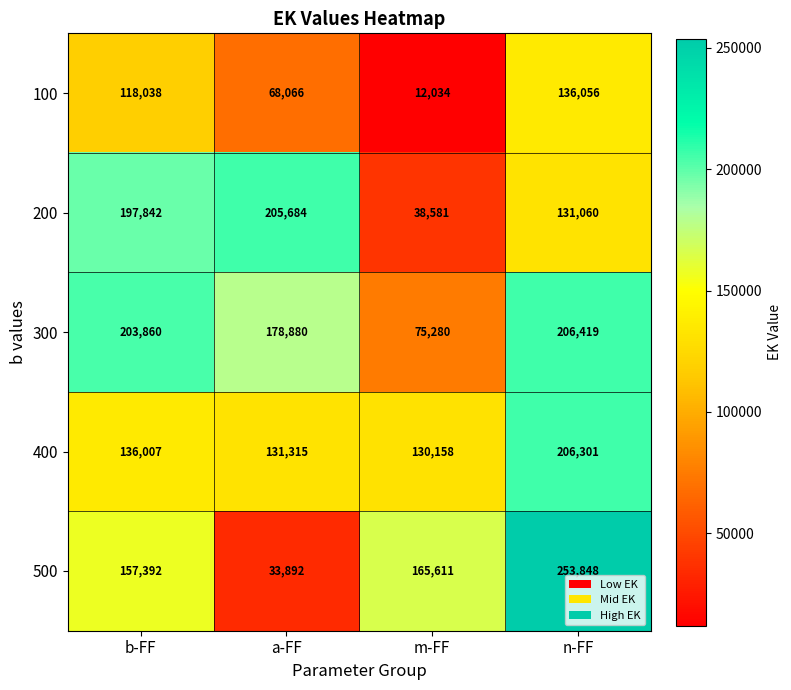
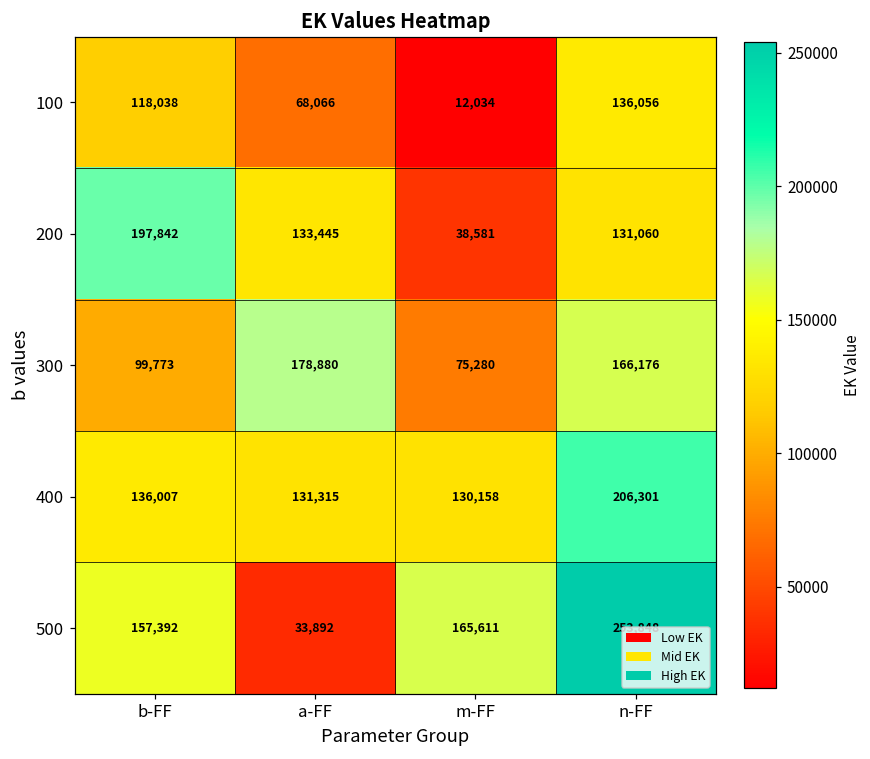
200, a-FF: 205,684 -> 133,445
300, b-FF: 203,860 -> 99,773
300, n-FF: 206,419 -> 166,176
